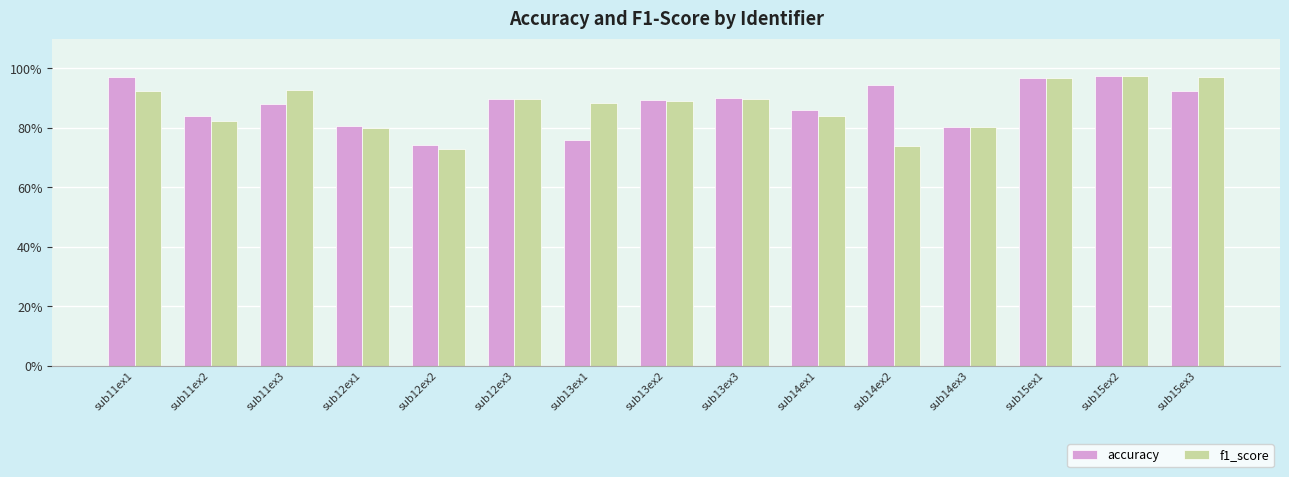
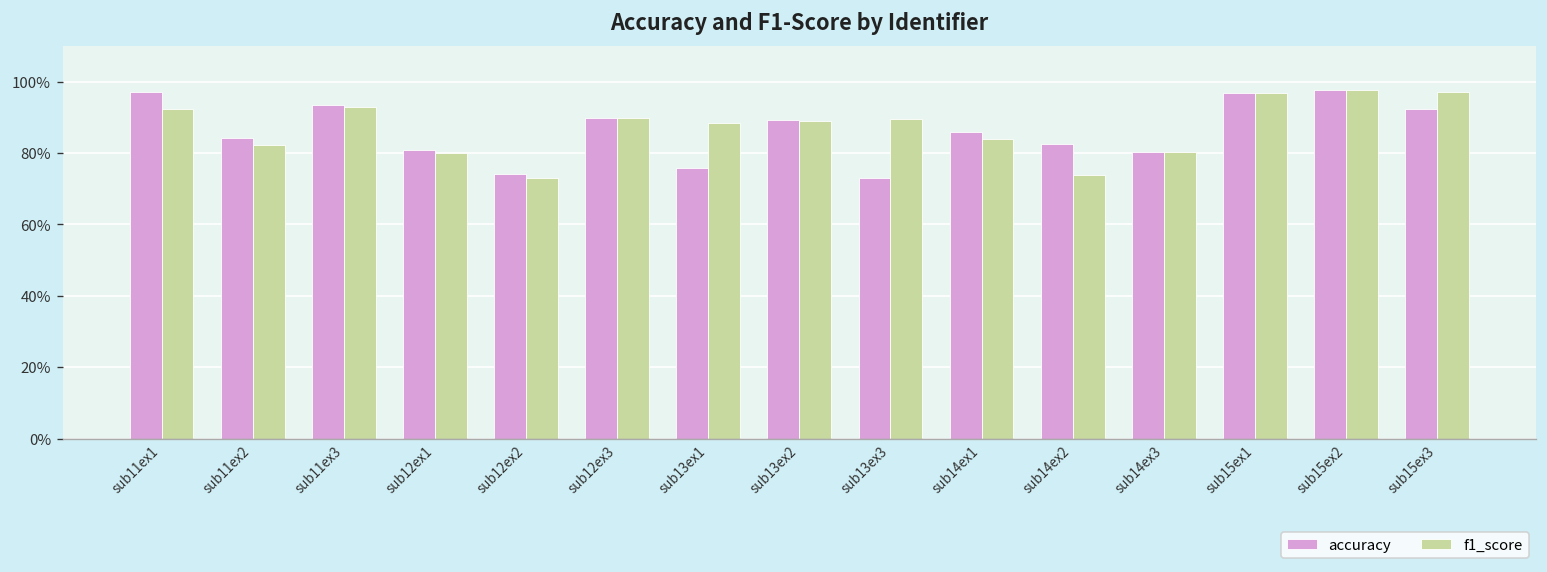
accuracy, sub11ex3: 88% -> 93%
accuracy, sub13ex3: 90% -> 73%
accuracy, sub14ex2: 94% -> 83%
